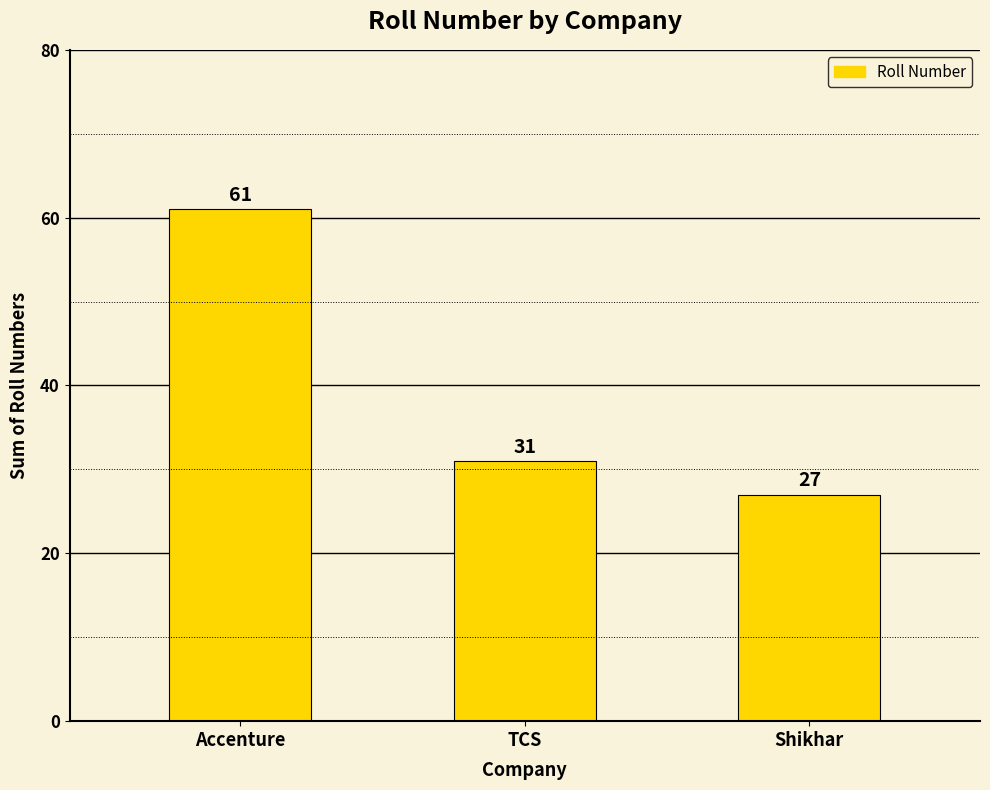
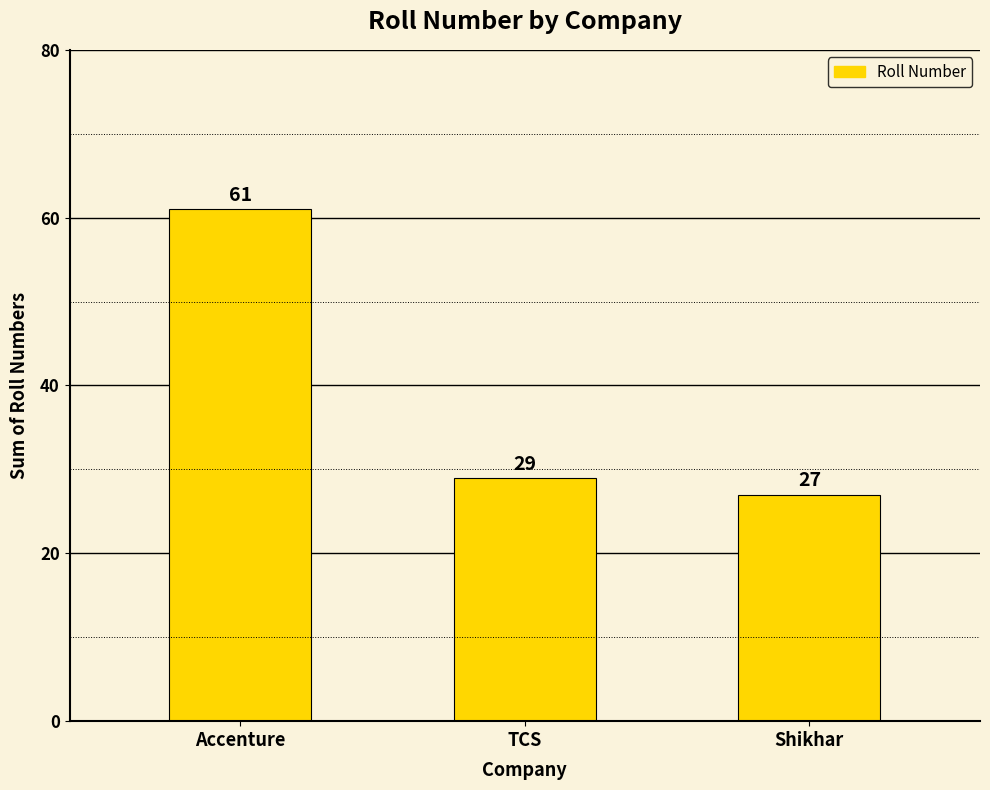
TCS: 31 -> 29
